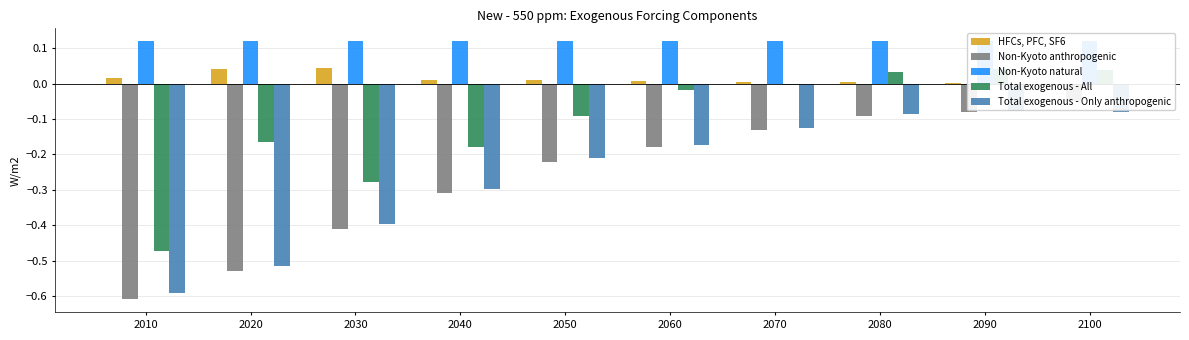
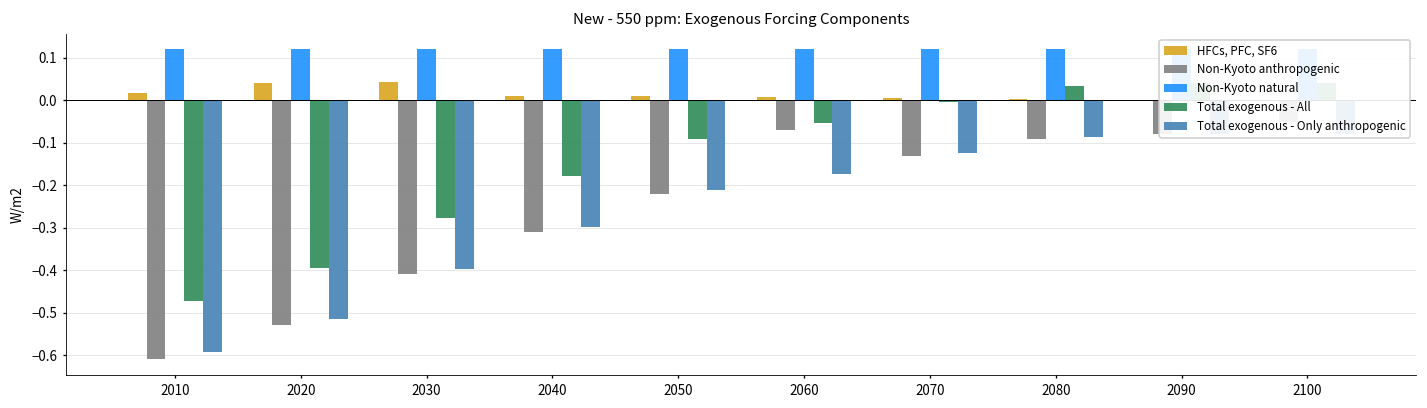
Total exogenous - All, 2020: -0.16 -> -0.39
Non-Kyoto anthropogenic, 2060: -0.18 -> -0.07
Total exogenous - All, 2060: -0.02 -> -0.05
